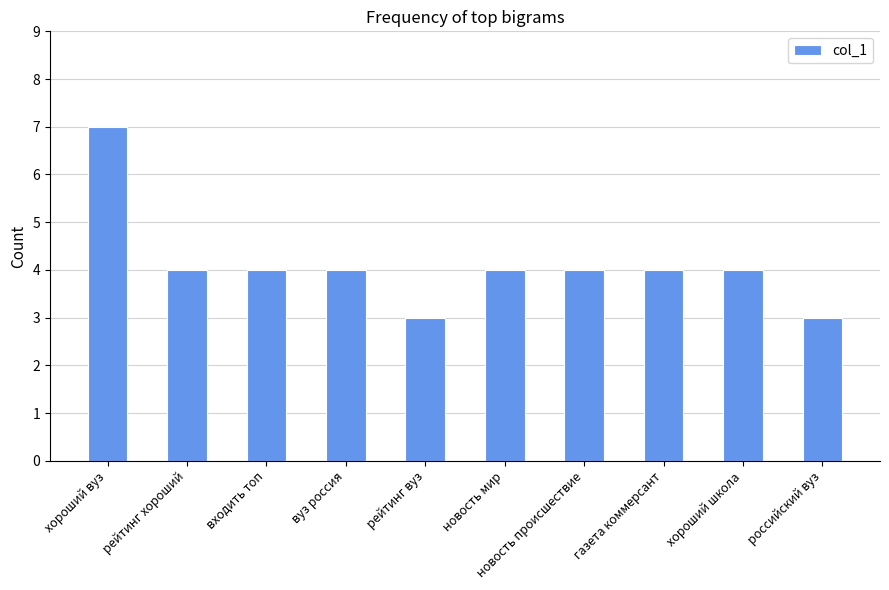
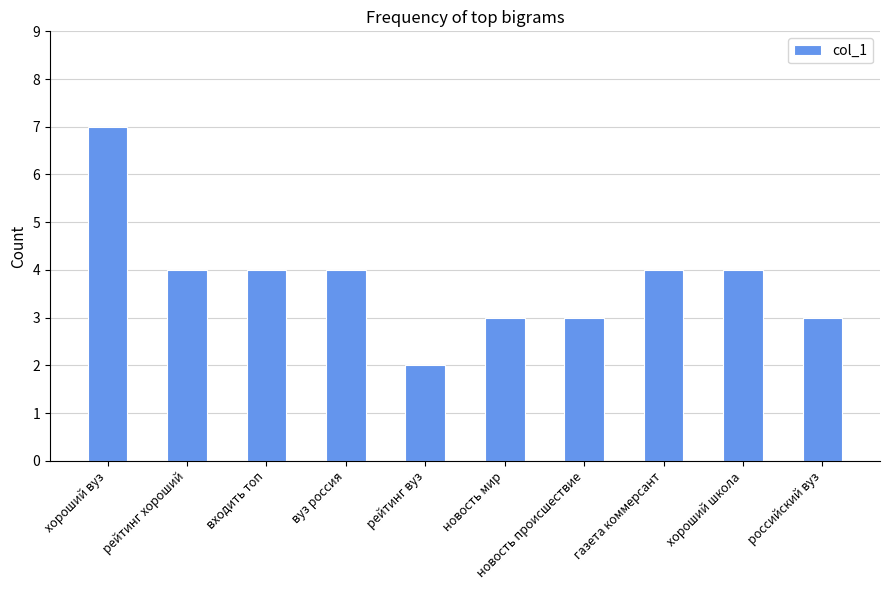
рейтинг вуз: 3 -> 2
новость мир: 4 -> 3
новость происшествие: 4 -> 3
